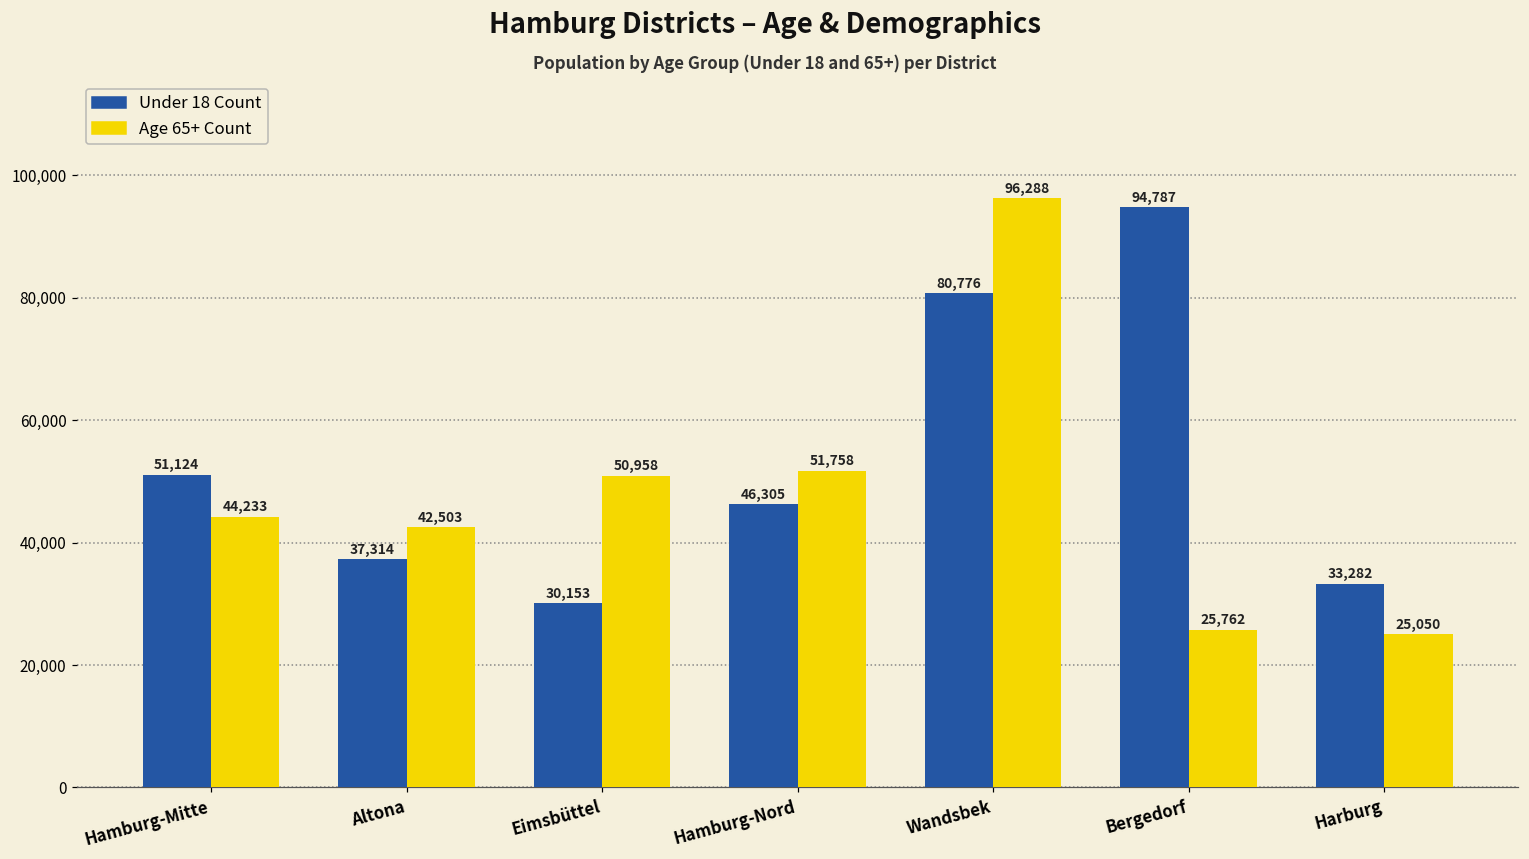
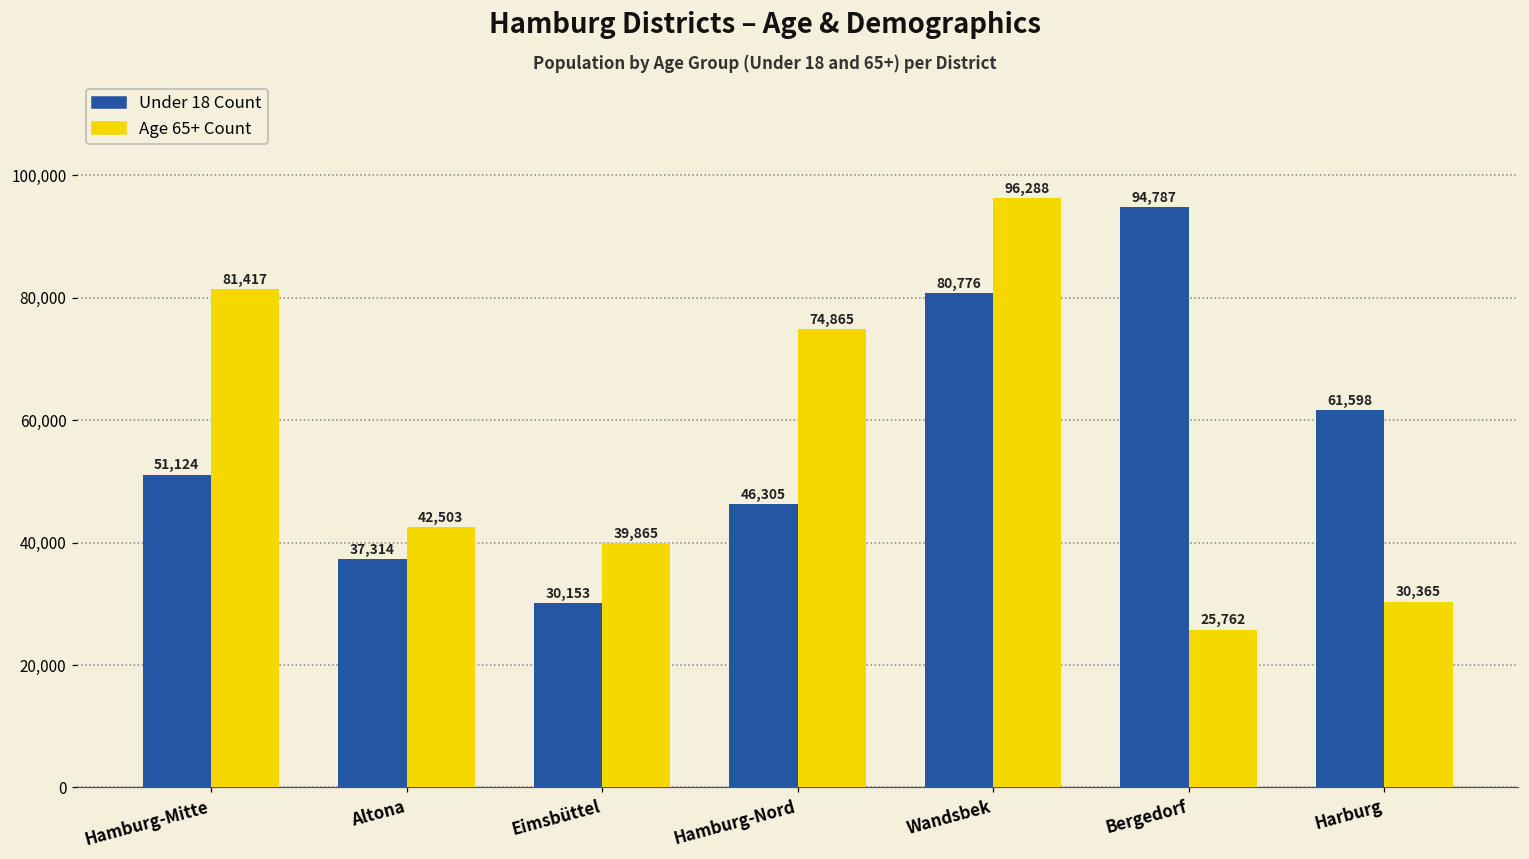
Age 65+ Count, Hamburg-Mitte: 44,233 -> 81,417
Age 65+ Count, Eimsbüttel: 50,958 -> 39,865
Age 65+ Count, Hamburg-Nord: 51,758 -> 74,865
Under 18 Count, Harburg: 33,282 -> 61,598
Age 65+ Count, Harburg: 25,050 -> 30,365
